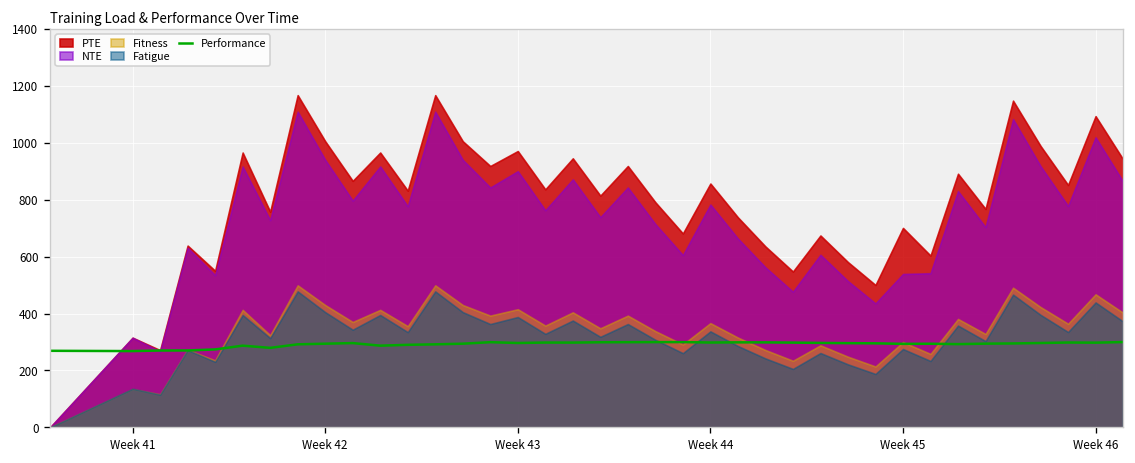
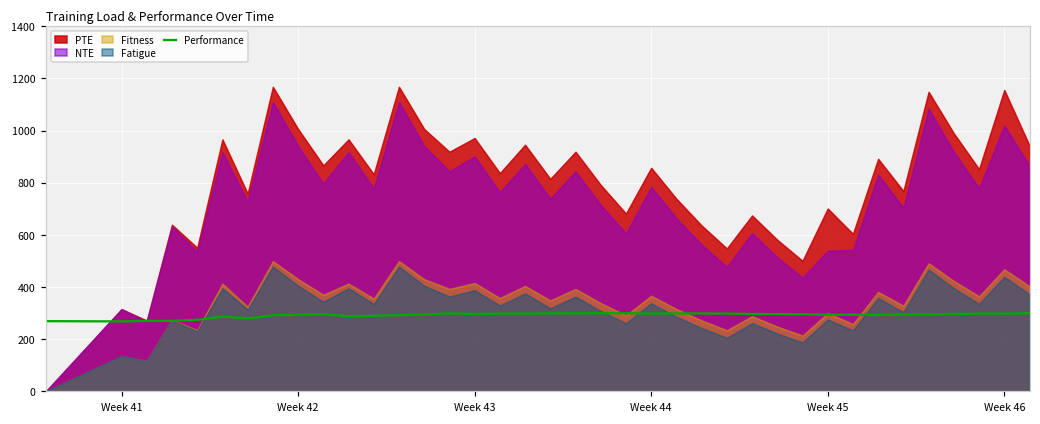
PTE, Week 46: 1090 -> 1160
